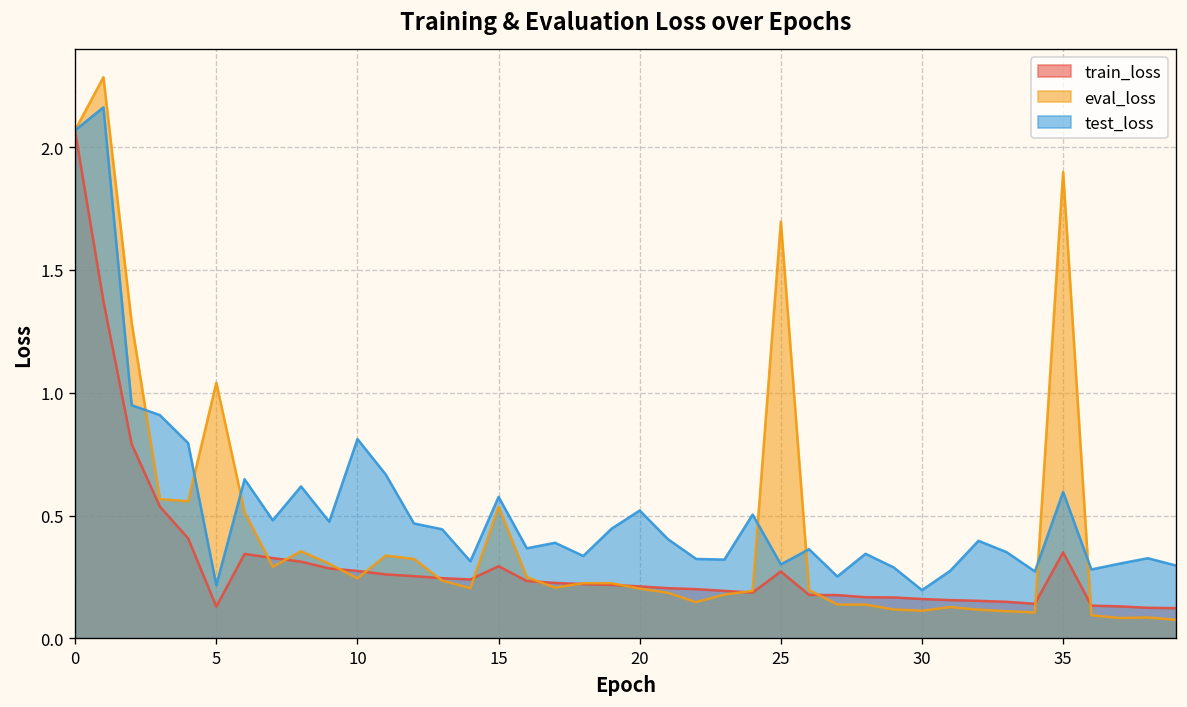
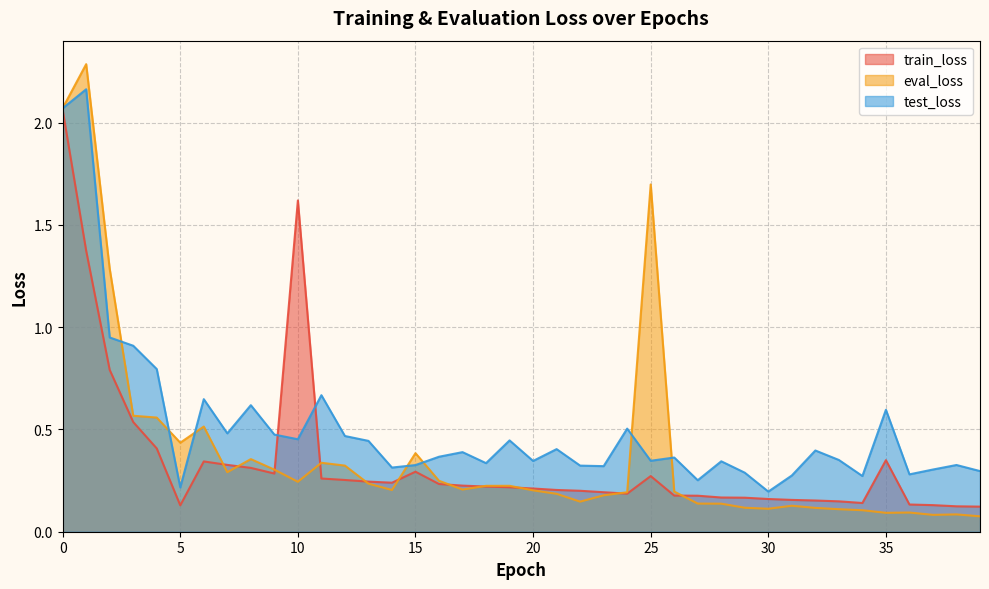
eval_loss, 5: 1.04 -> 0.44
train_loss, 10: 0.27 -> 1.62
test_loss, 10: 0.81 -> 0.45
eval_loss, 15: 0.54 -> 0.38
test_loss, 15: 0.58 -> 0.33
test_loss, 20: 0.52 -> 0.35
test_loss, 25: 0.30 -> 0.35
eval_loss, 35: 1.90 -> 0.09
